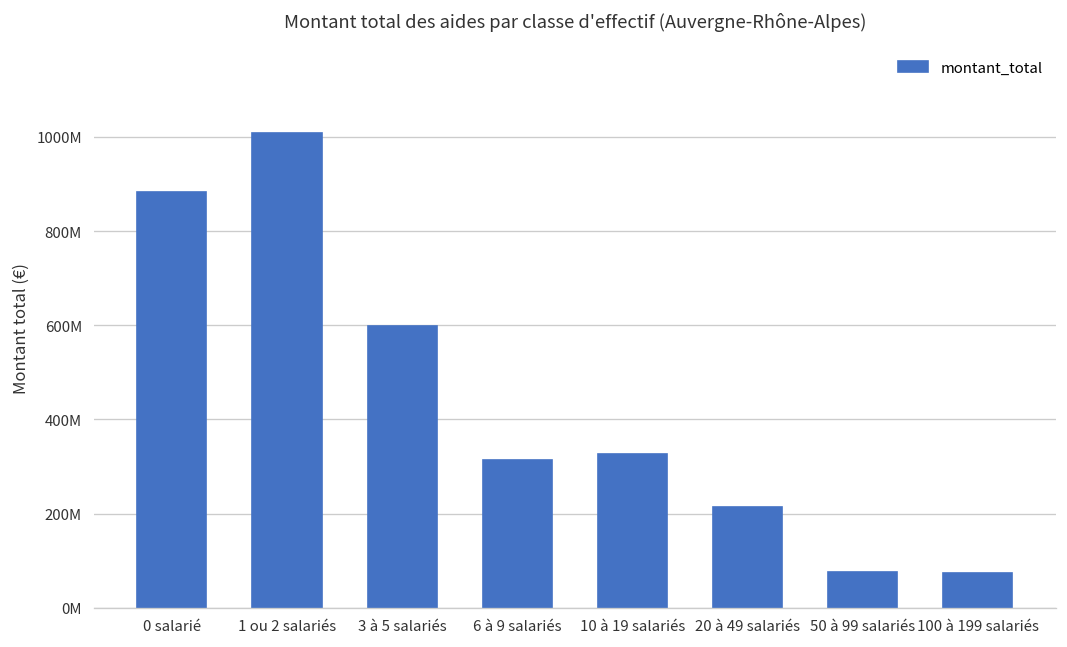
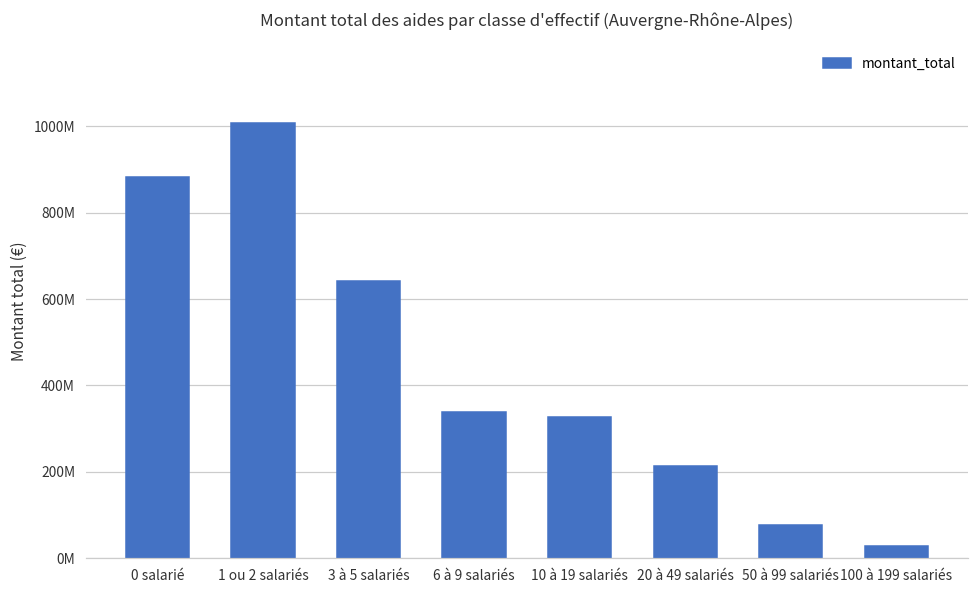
3 à 5 salariés: 600000000 -> 640000000
6 à 9 salariés: 310000000 -> 340000000
100 à 199 salariés: 70000000 -> 30000000
